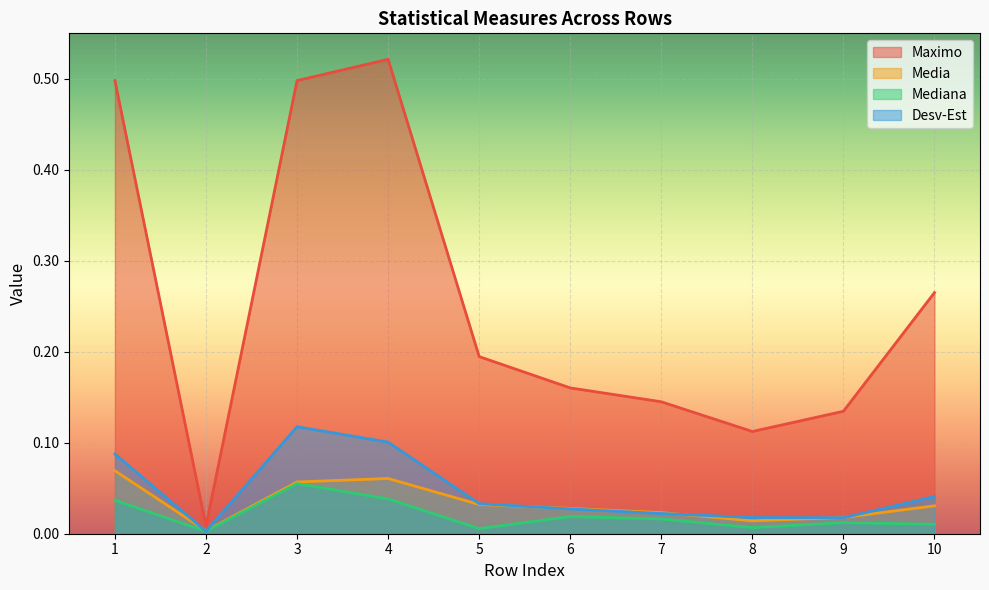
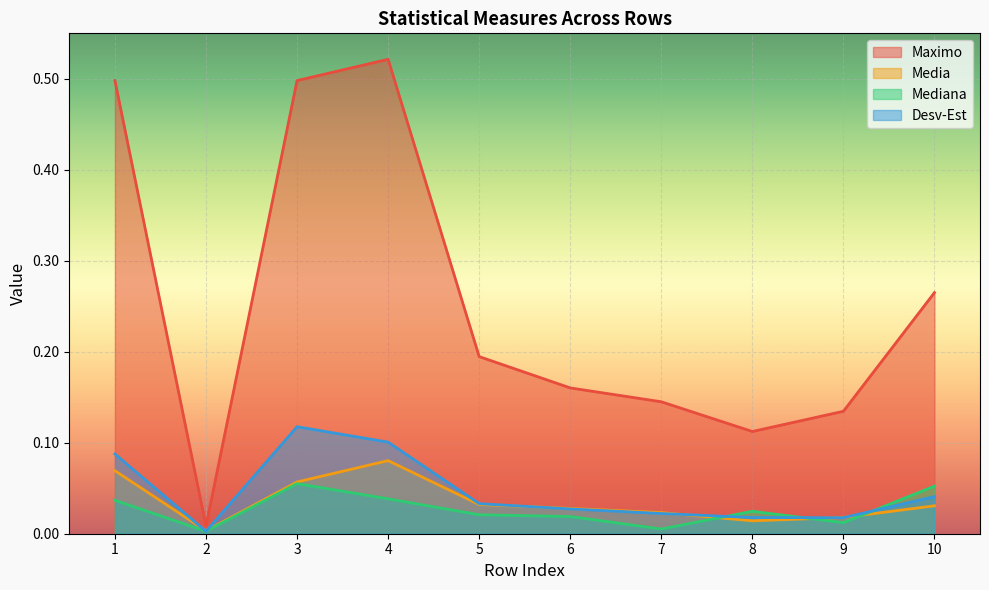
Media, 4: 0.06 -> 0.08
Mediana, 5: 0.01 -> 0.02
Mediana, 7: 0.02 -> 0.01
Mediana, 8: 0.01 -> 0.02
Mediana, 10: 0.01 -> 0.05
